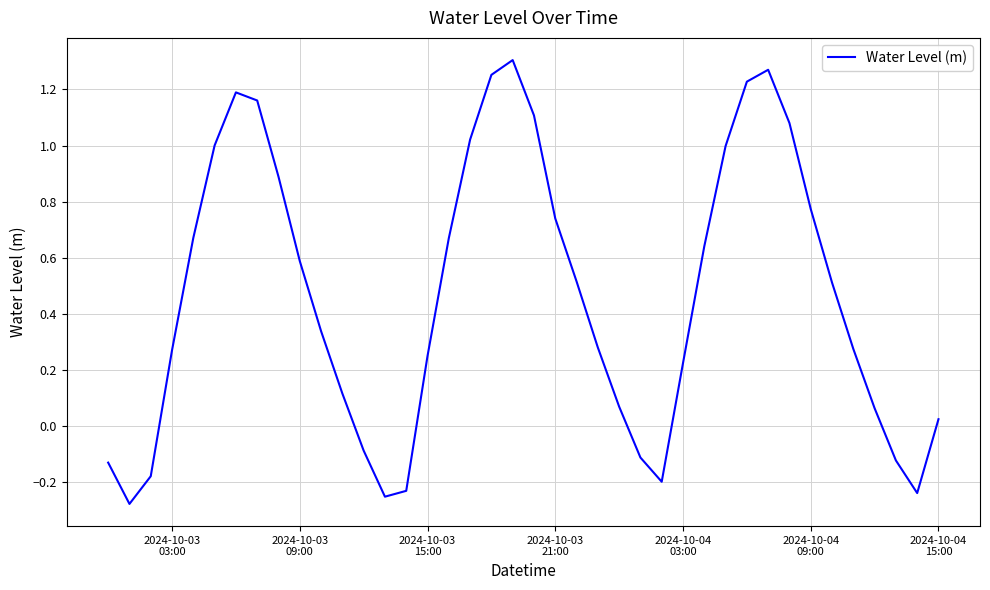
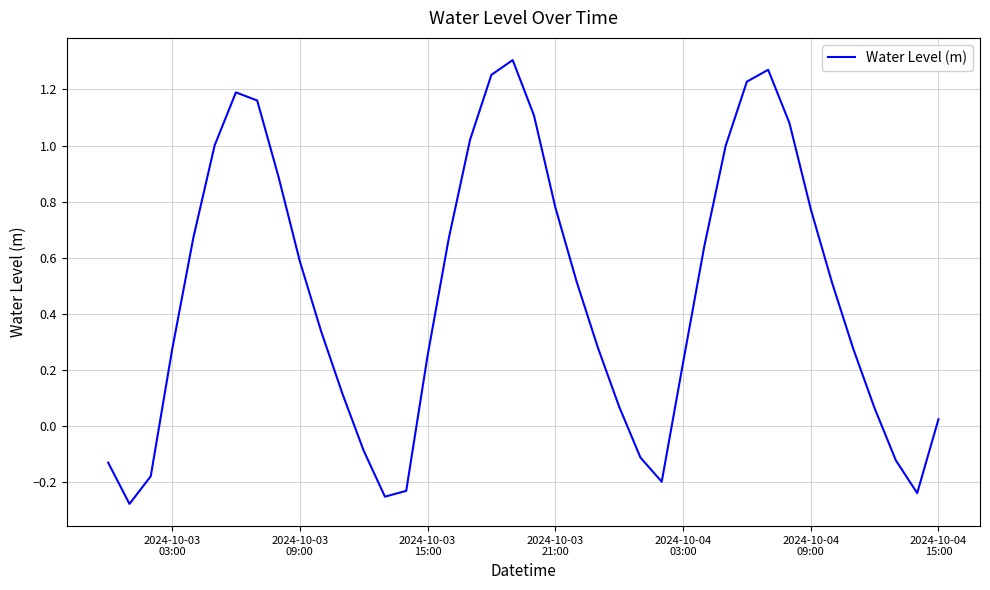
2024-10-03 21:00: 0.74 -> 0.78
